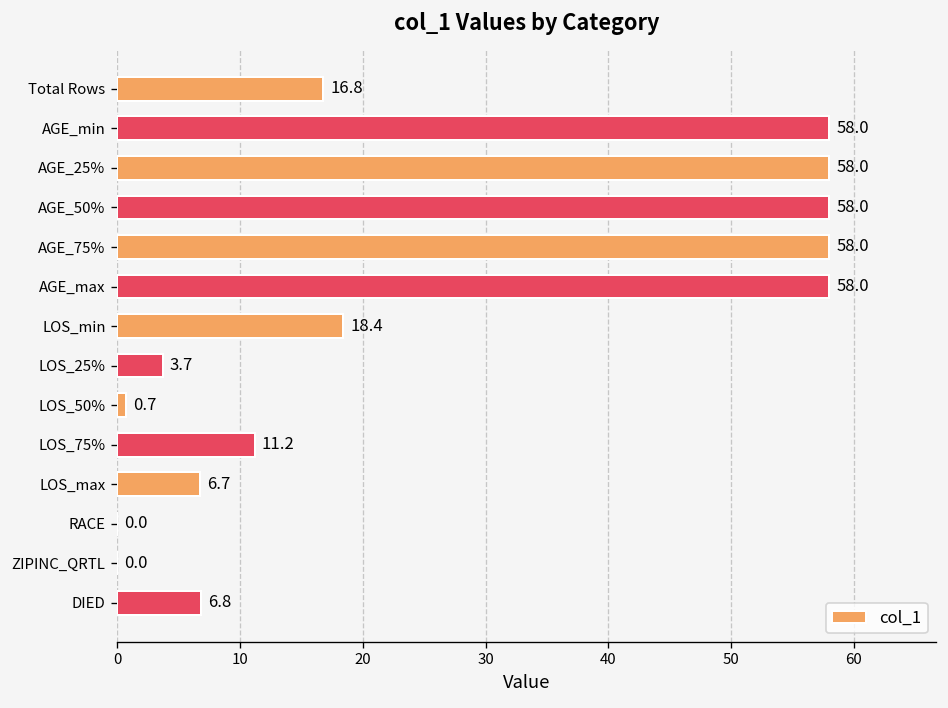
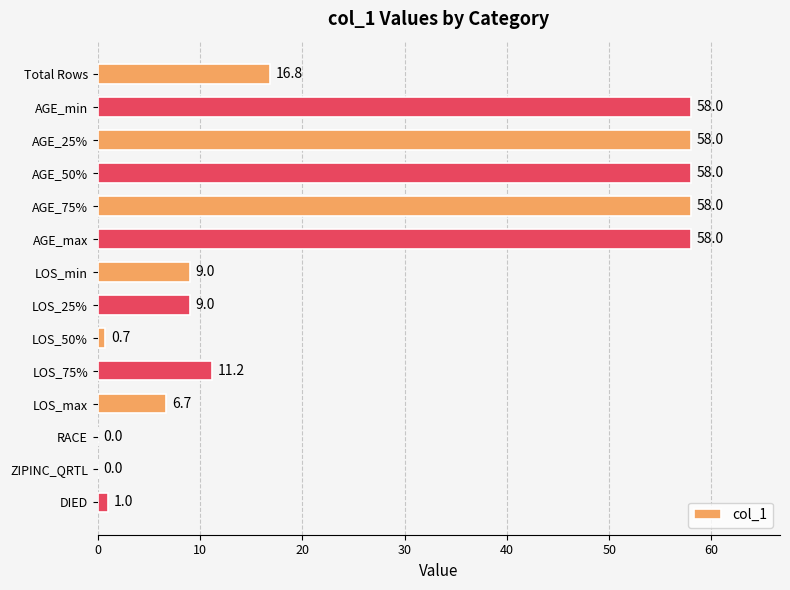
LOS_min: 18.4 -> 9.0
LOS_25%: 3.7 -> 9.0
DIED: 6.8 -> 1.0
